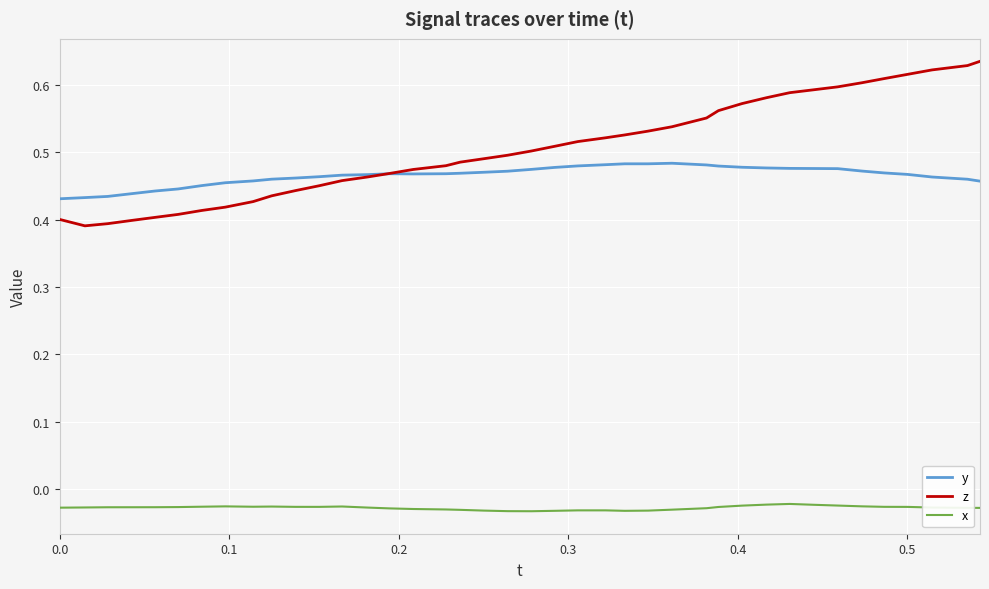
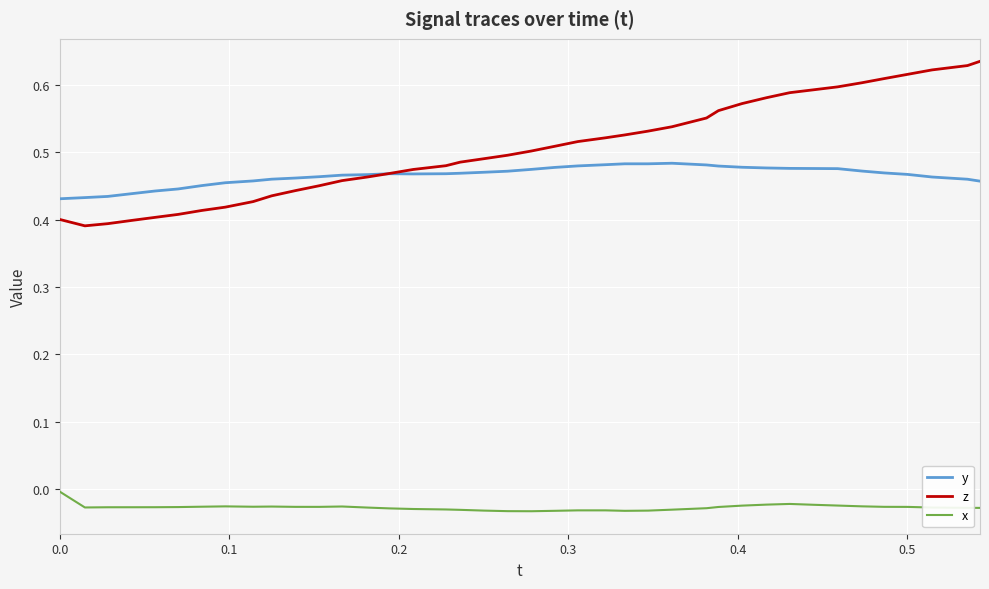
x, 0.0: -0.03 -> 0.00
